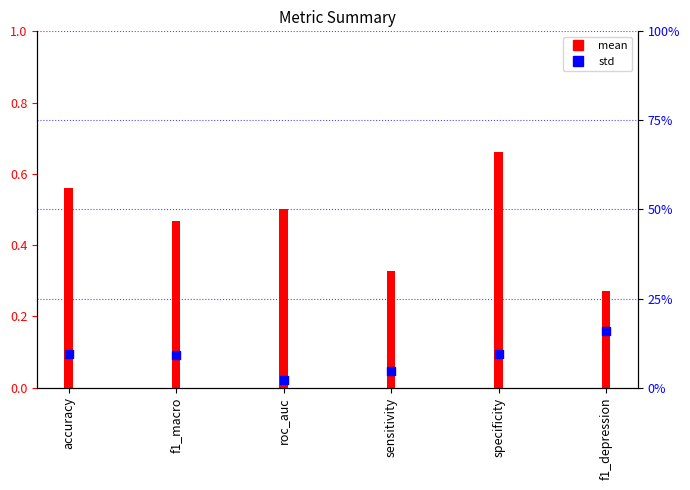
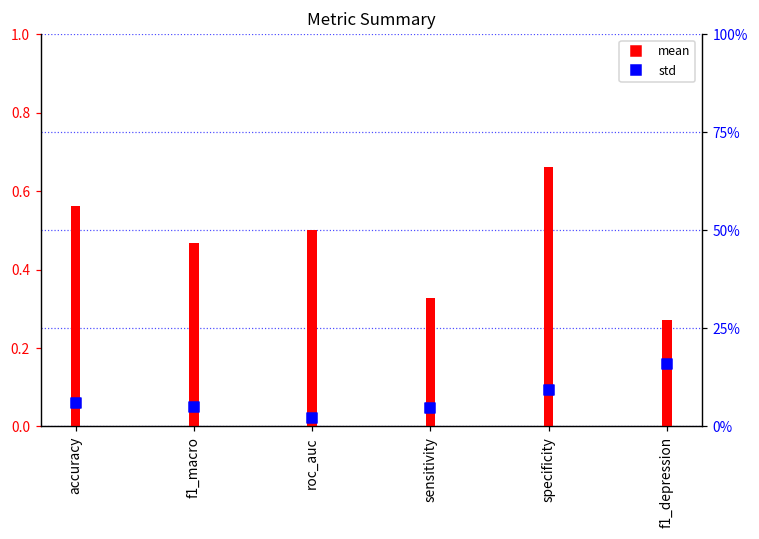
std, accuracy: 0.09 -> 0.06
std, f1_macro: 0.09 -> 0.05
